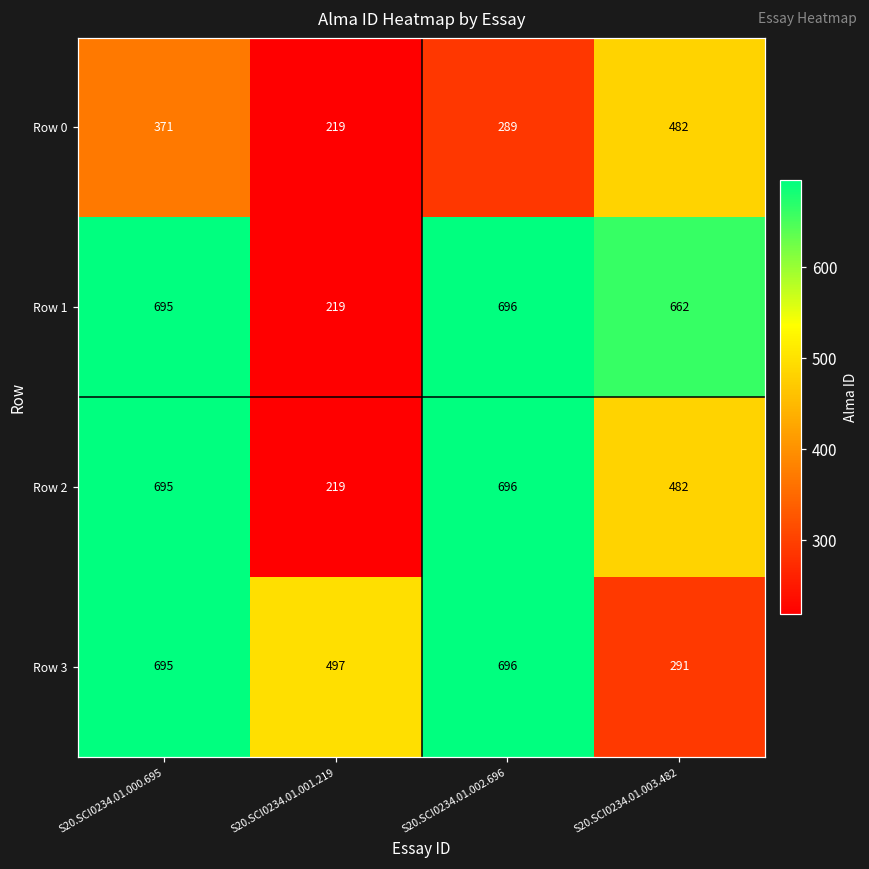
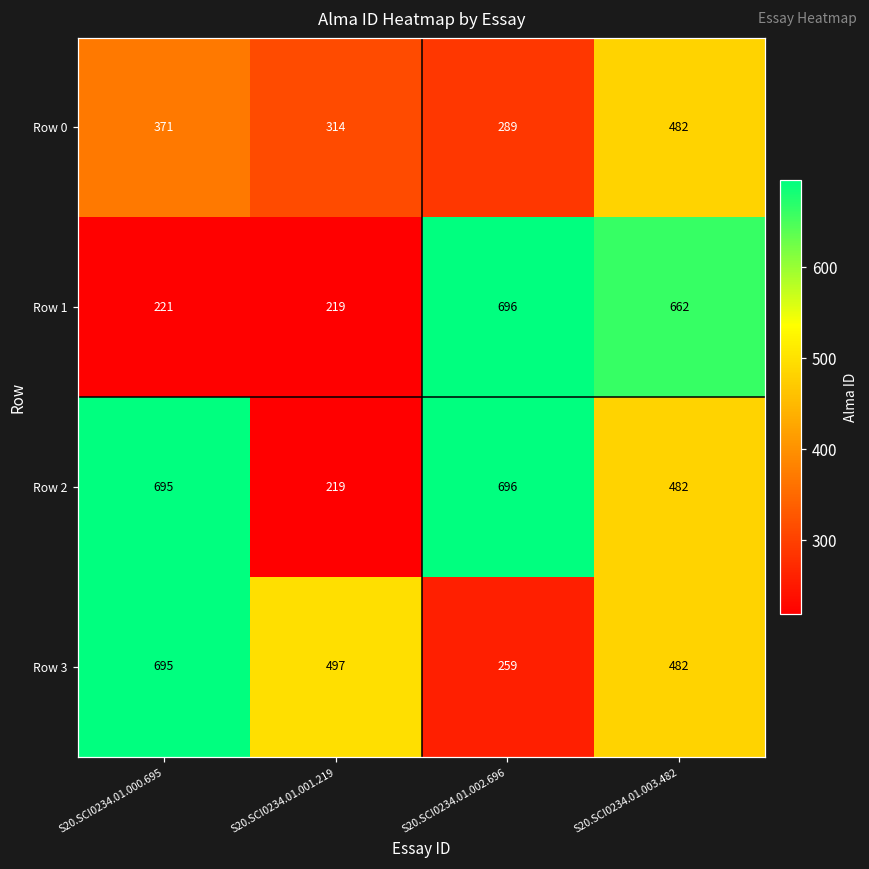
Row 0, S20.SCI0234.01.001.219: 219 -> 314
Row 1, S20.SCI0234.01.000.695: 695 -> 221
Row 3, S20.SCI0234.01.002.696: 696 -> 259
Row 3, S20.SCI0234.01.003.482: 291 -> 482
